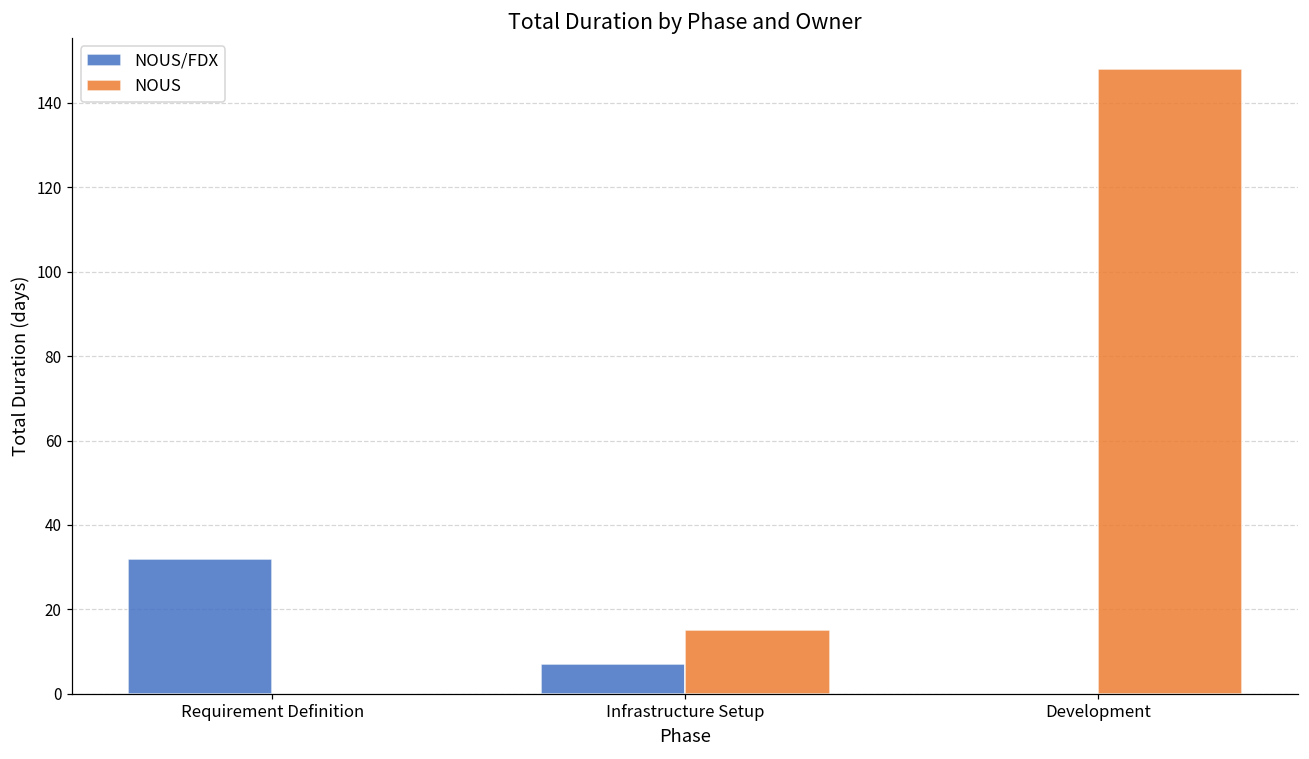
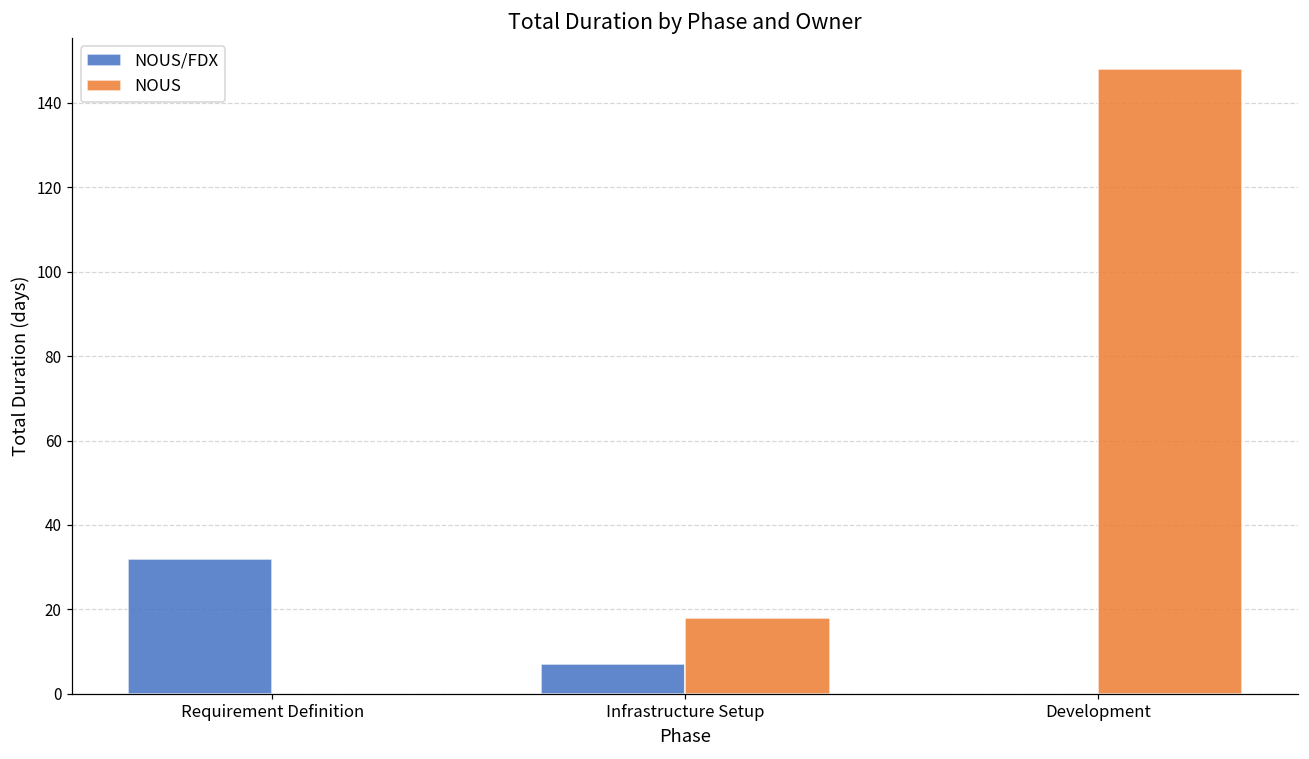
NOUS, Infrastructure Setup: 15 -> 18
